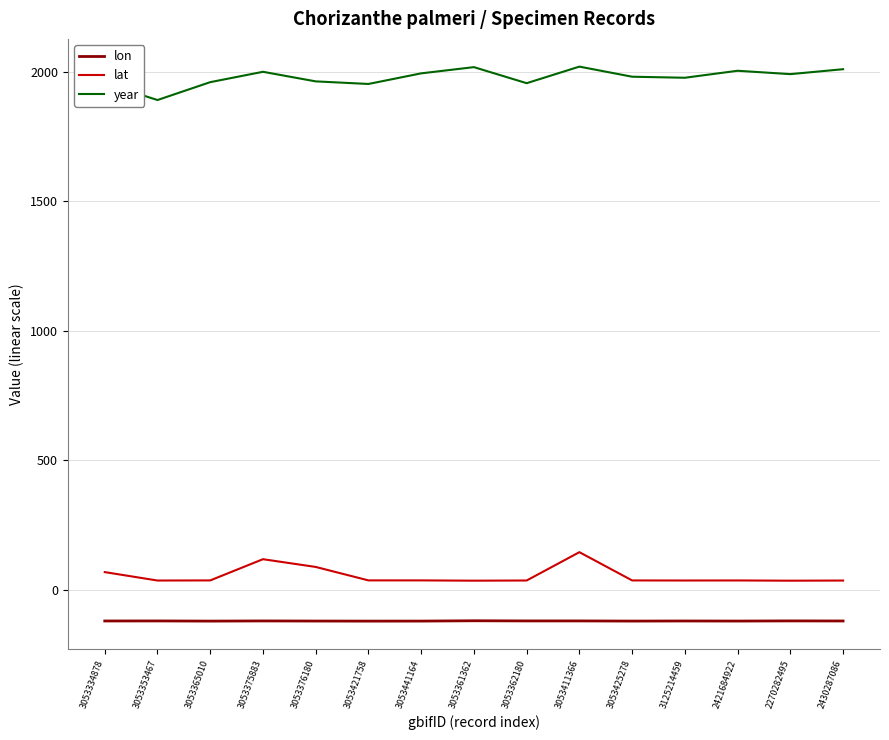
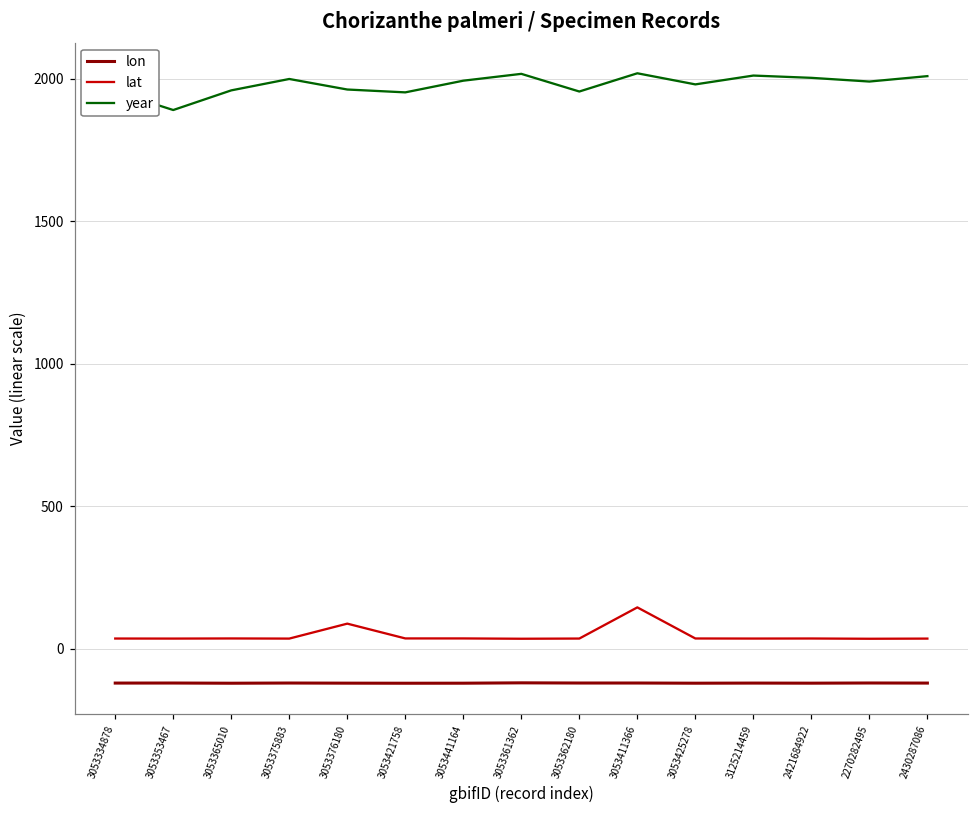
lat, 3053334878: 70 -> 40
lat, 3053375883: 120 -> 40
year, 3125214459: 1980 -> 2010
